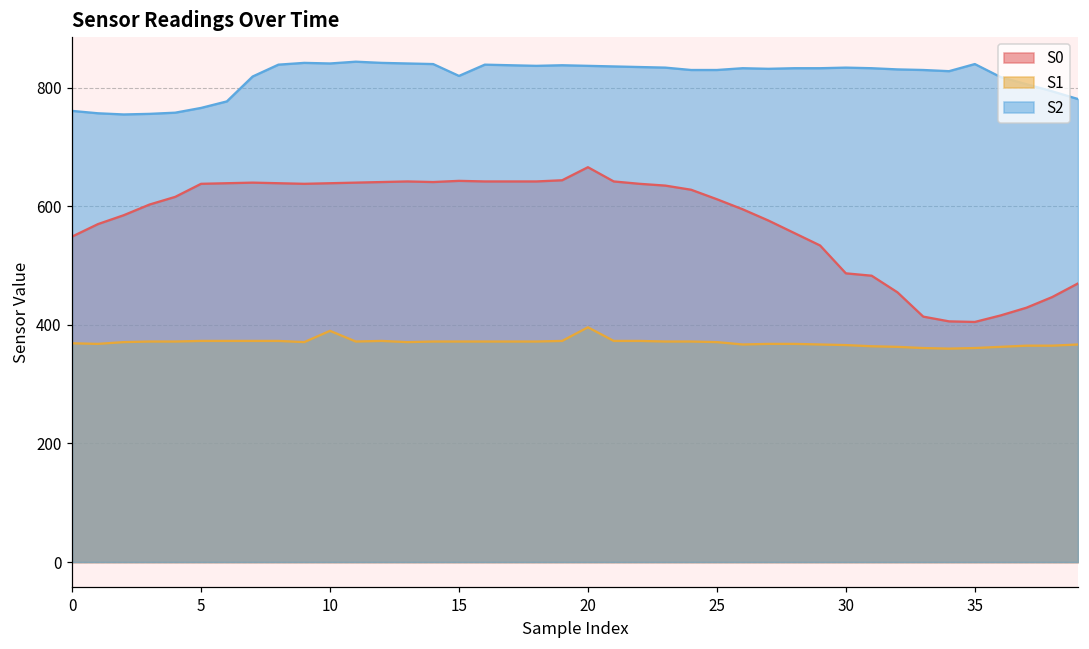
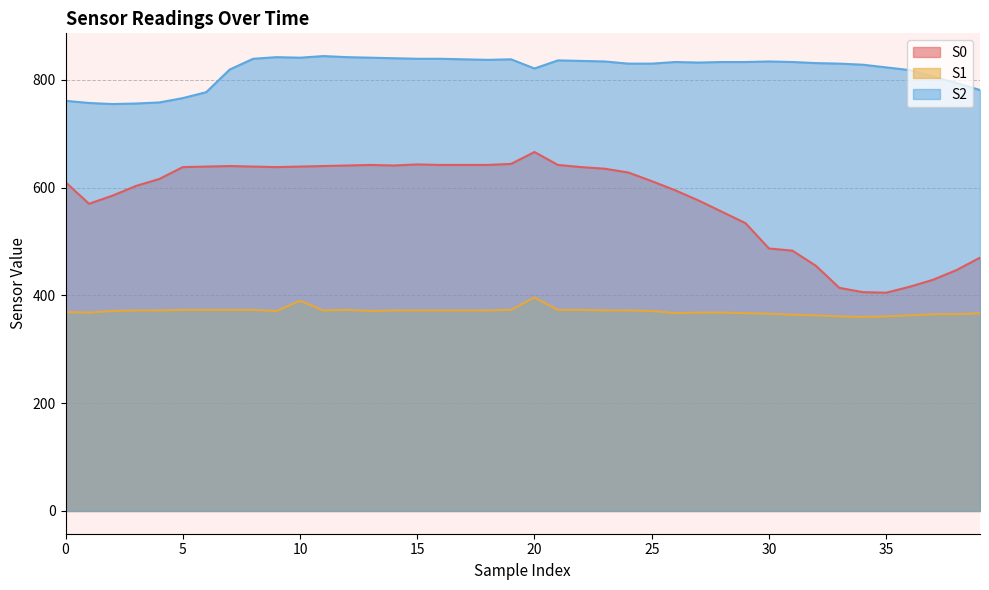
S0, 0: 550 -> 610
S2, 15: 820 -> 840
S2, 20: 840 -> 820
S2, 35: 840 -> 820
